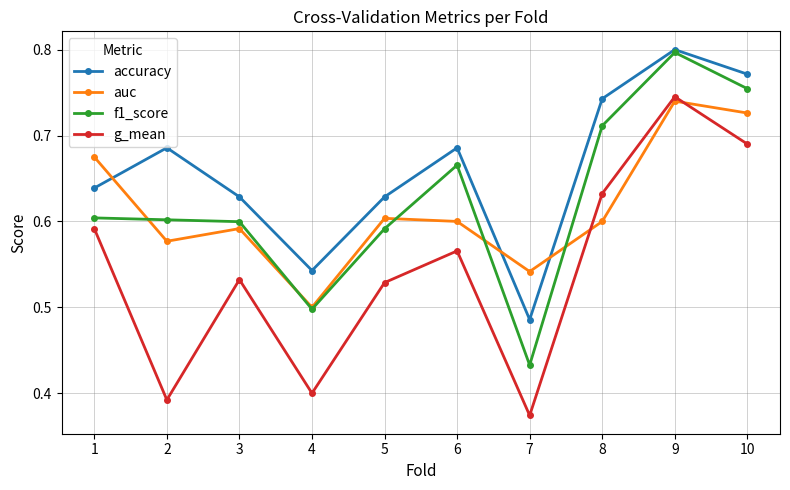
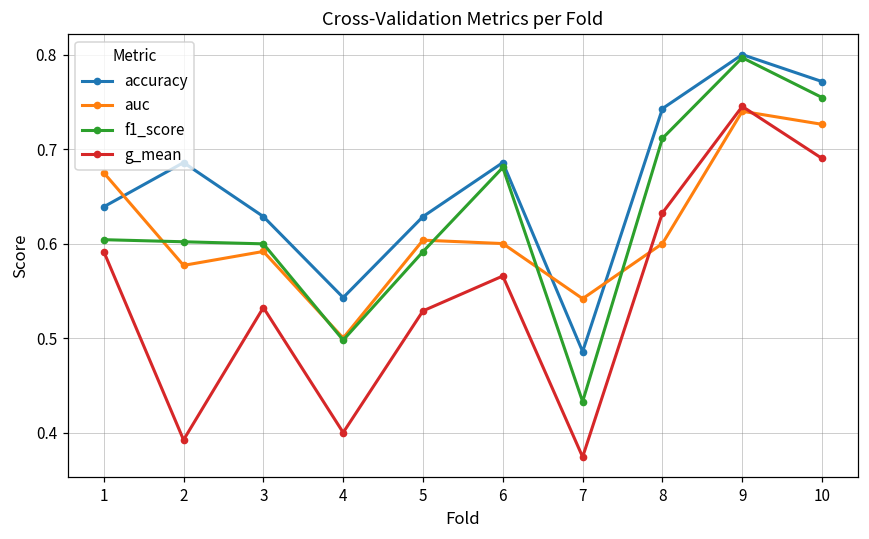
f1_score, 6: 0.67 -> 0.68
